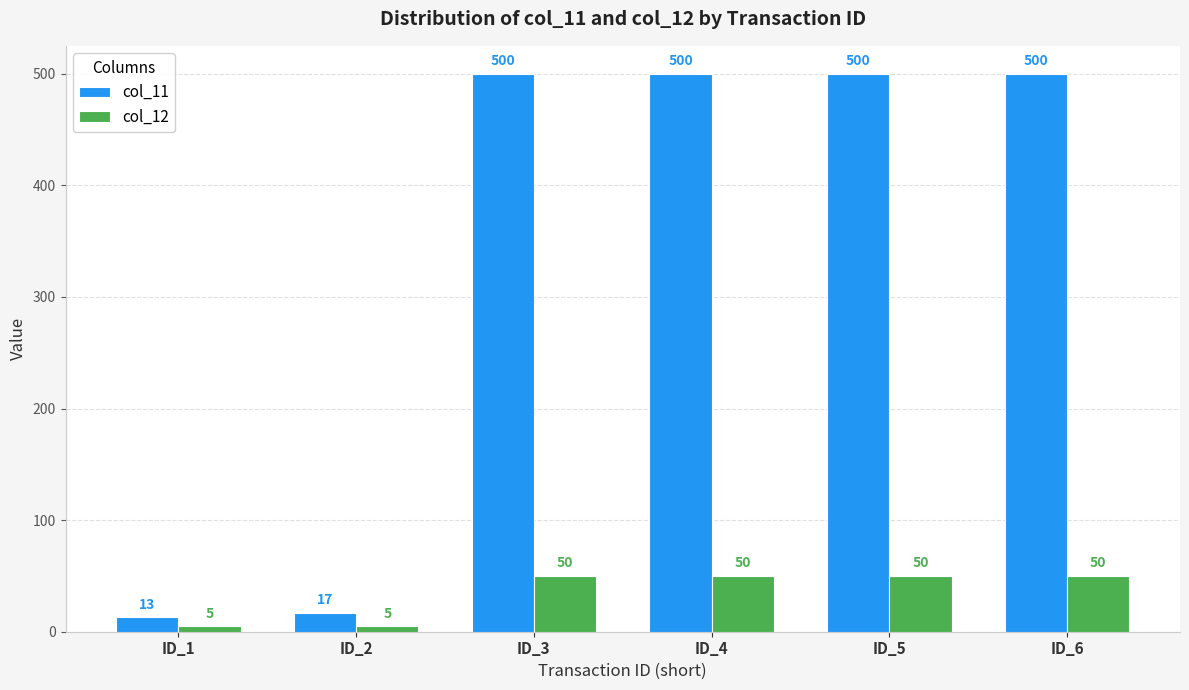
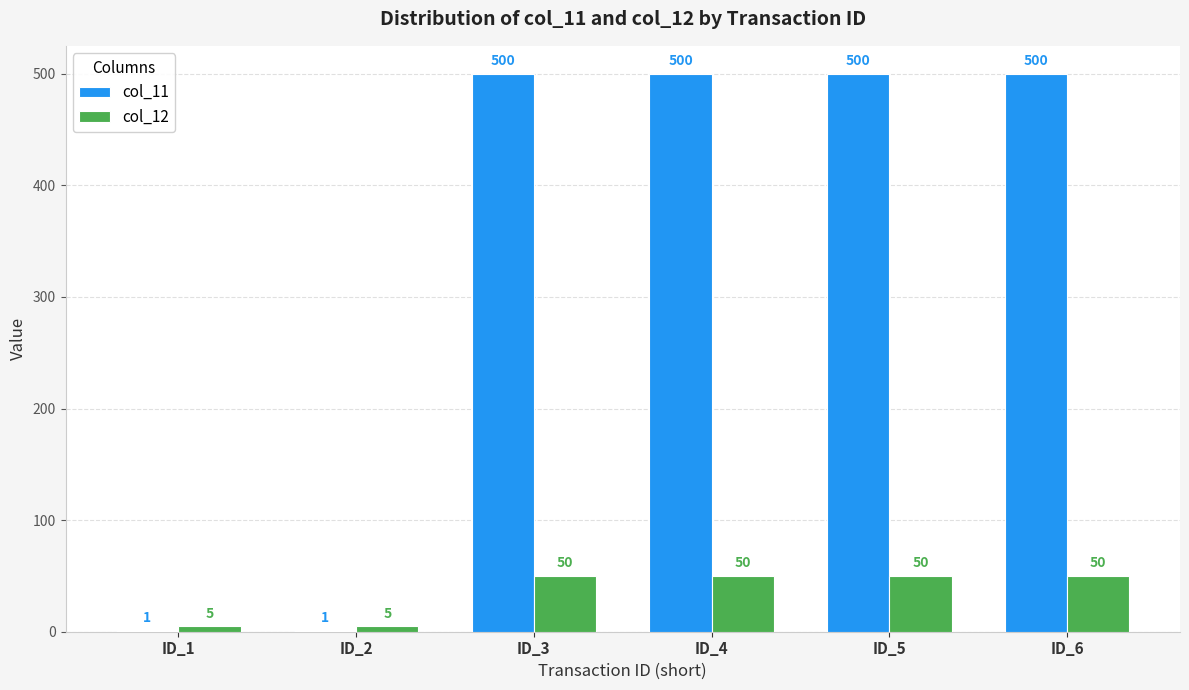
col_11, ID_1: 13 -> 1
col_11, ID_2: 17 -> 1
